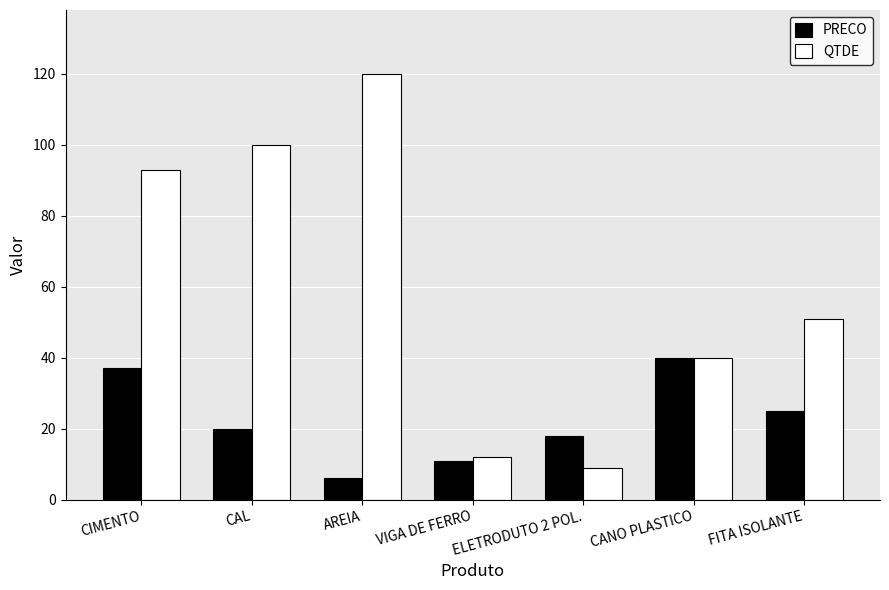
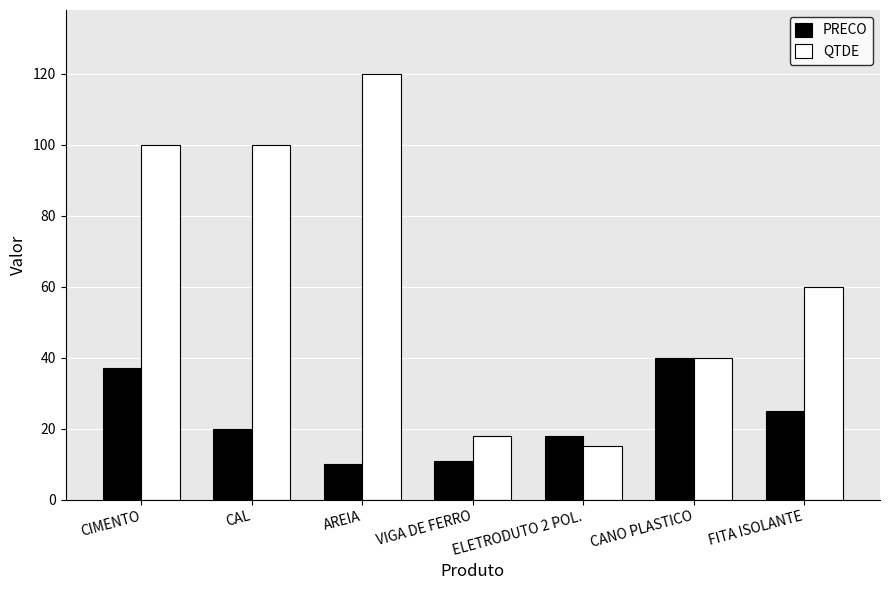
QTDE, CIMENTO: 93 -> 100
PRECO, AREIA: 6 -> 10
QTDE, VIGA DE FERRO: 12 -> 18
QTDE, ELETRODUTO 2 POL.: 9 -> 15
QTDE, FITA ISOLANTE: 51 -> 60
